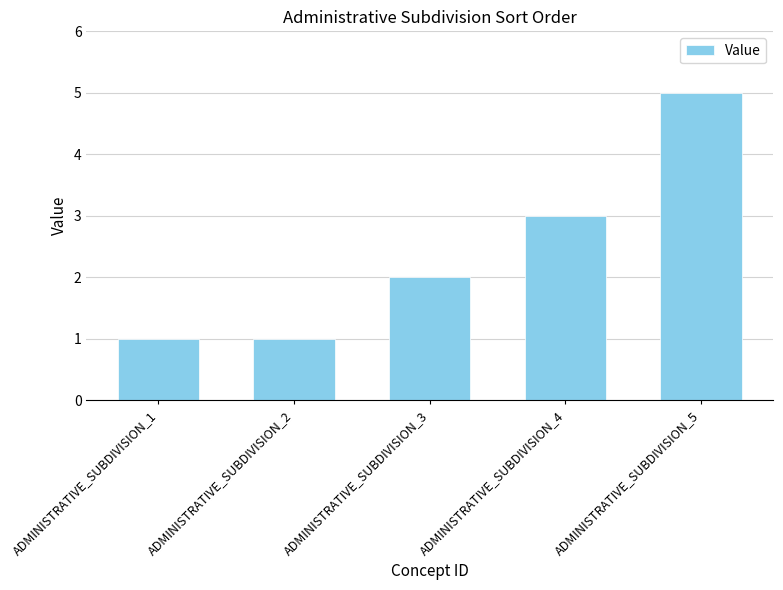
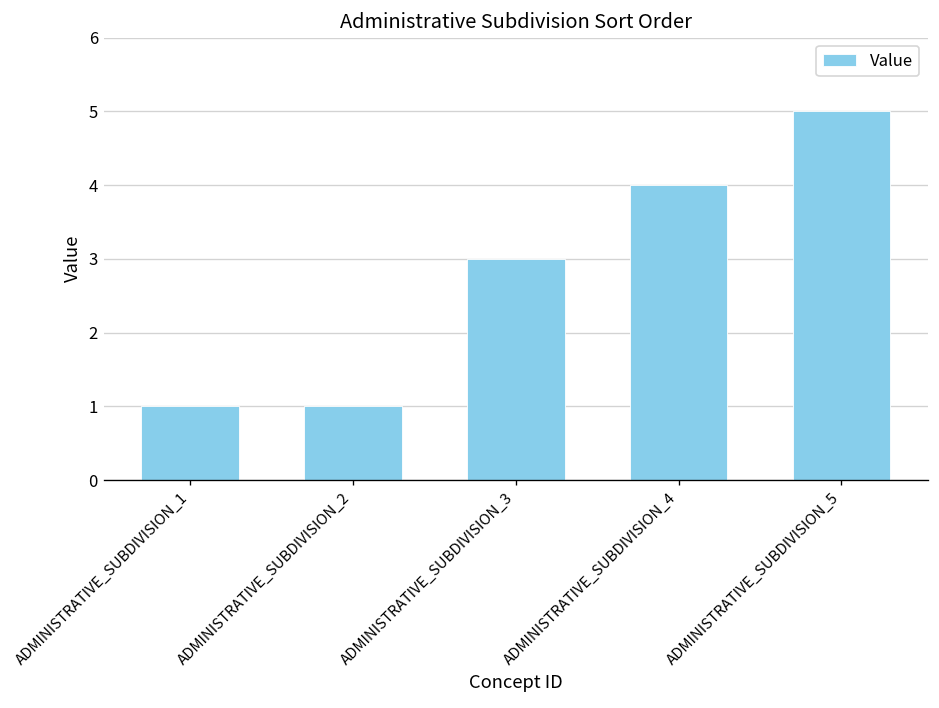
ADMINISTRATIVE_SUBDIVISION_3: 2 -> 3
ADMINISTRATIVE_SUBDIVISION_4: 3 -> 4
